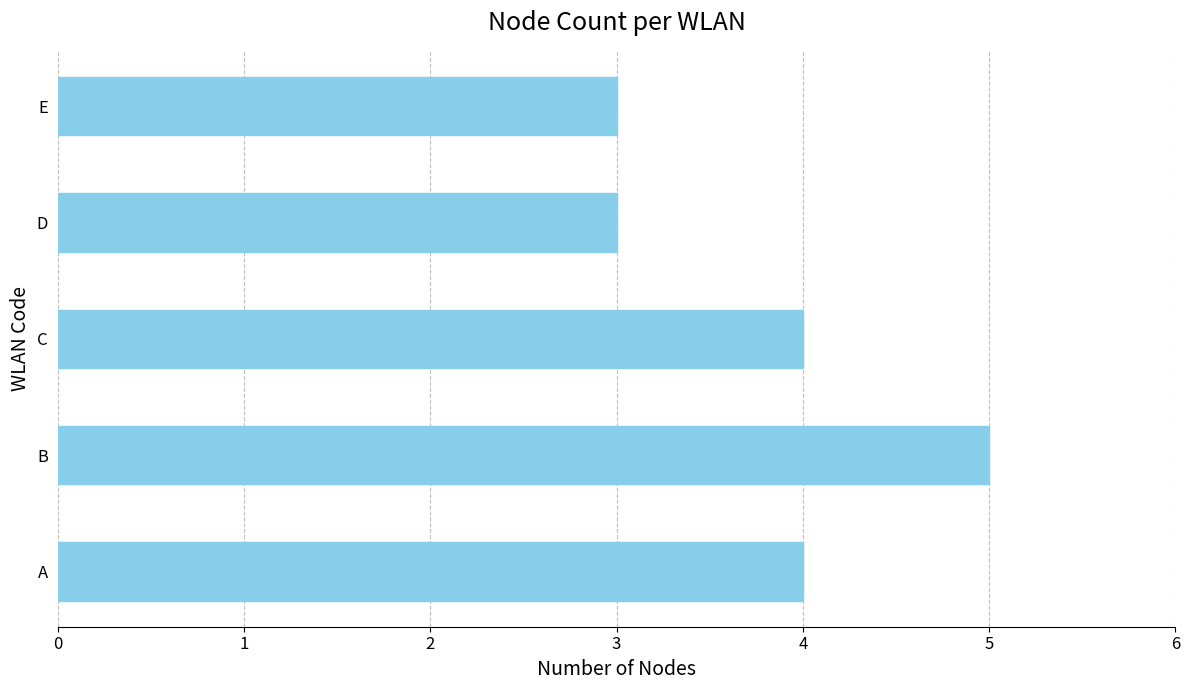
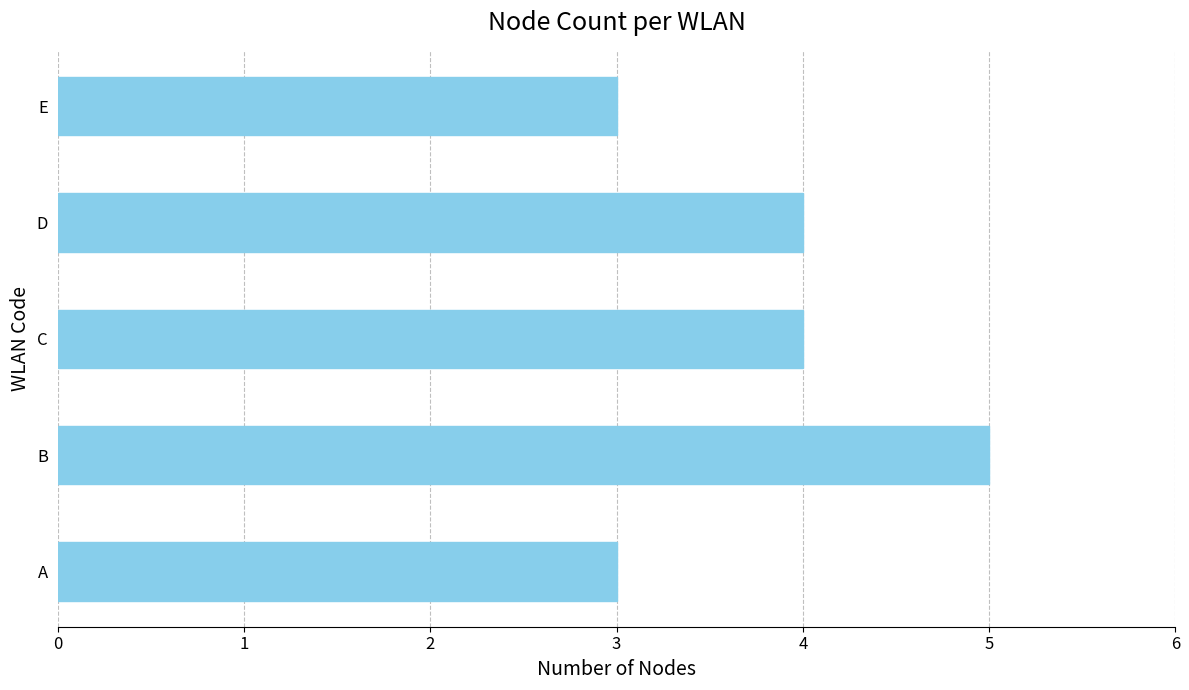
D: 3 -> 4
A: 4 -> 3
